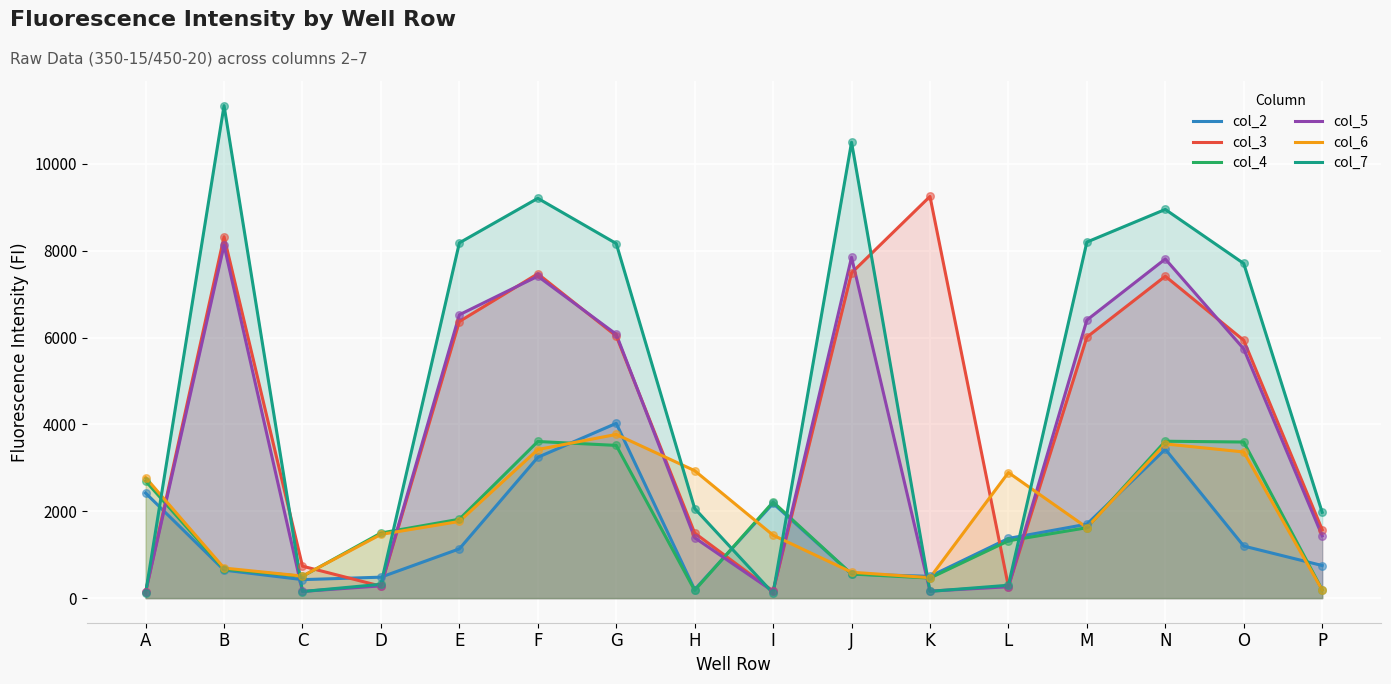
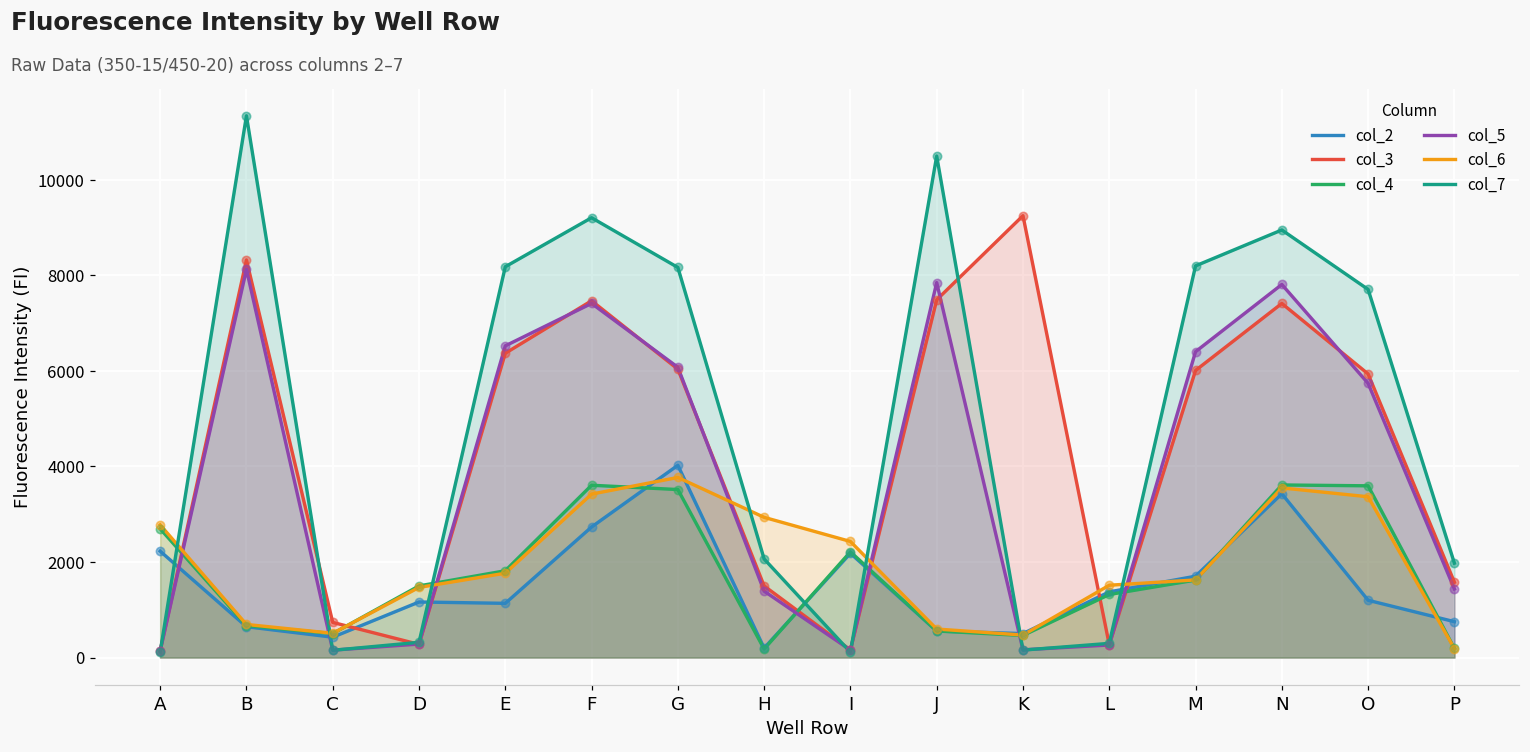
col_2, A: 2400 -> 2200
col_2, D: 500 -> 1200
col_2, F: 3200 -> 2700
col_6, I: 1400 -> 2400
col_6, L: 2900 -> 1500
